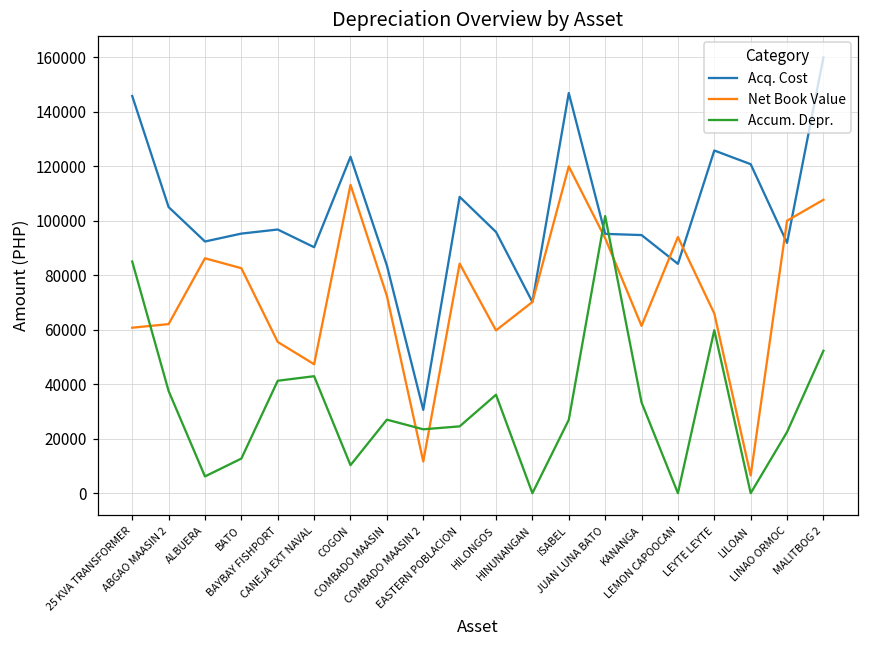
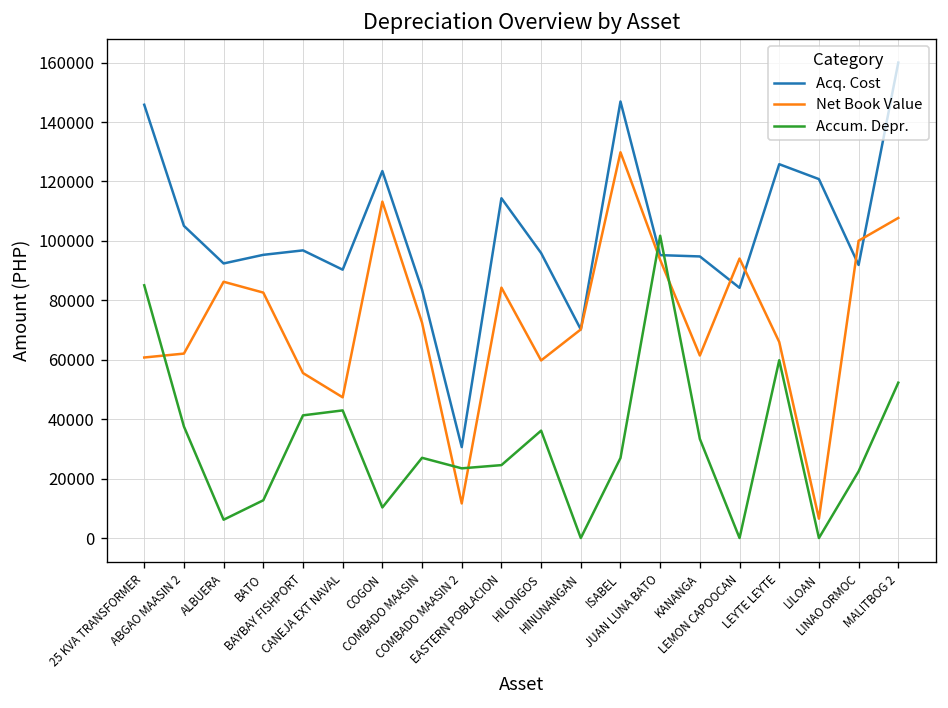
Acq. Cost, EASTERN POBLACION: 109000 -> 114000
Net Book Value, ISABEL: 120000 -> 130000
